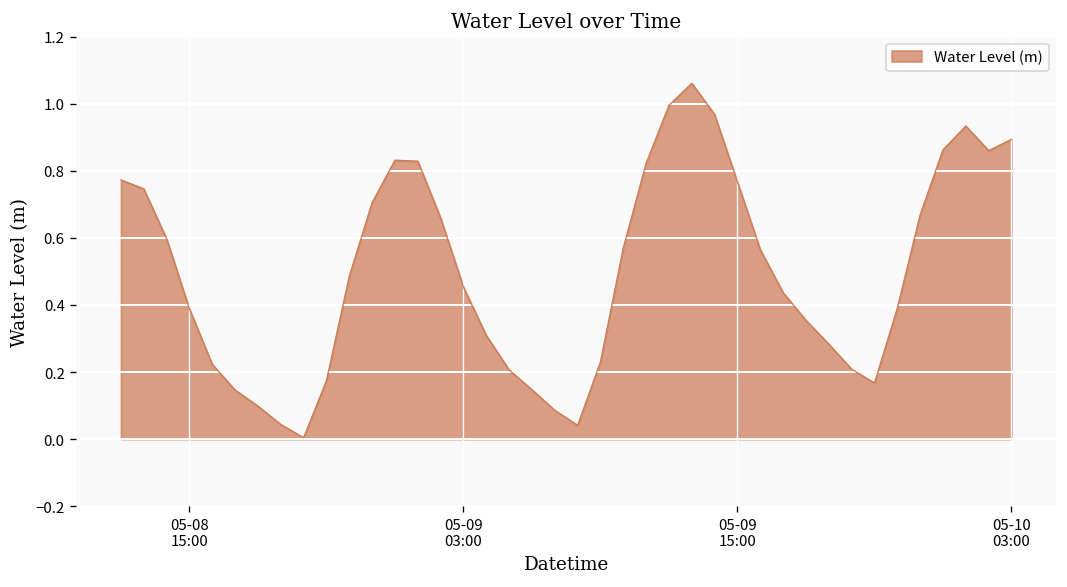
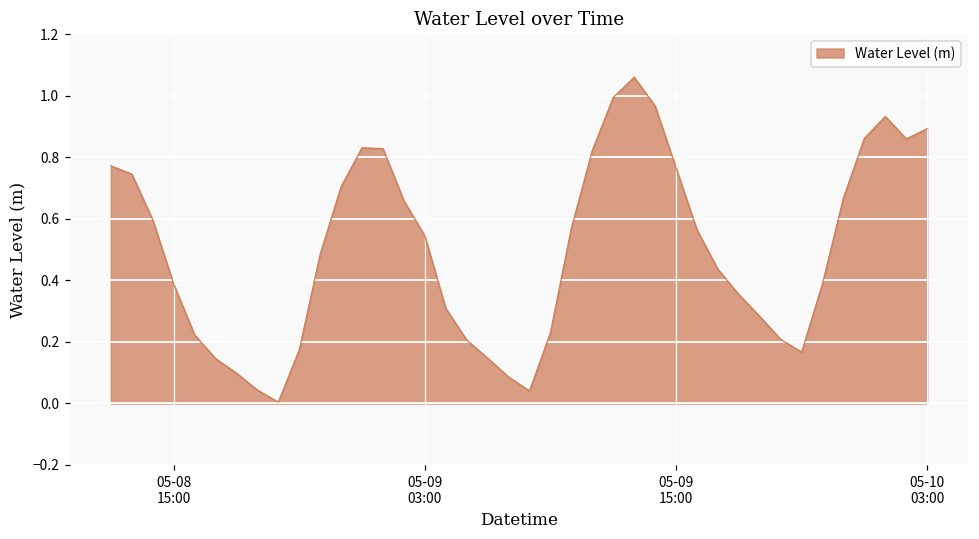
05-09 03:00: 0.45 -> 0.54
